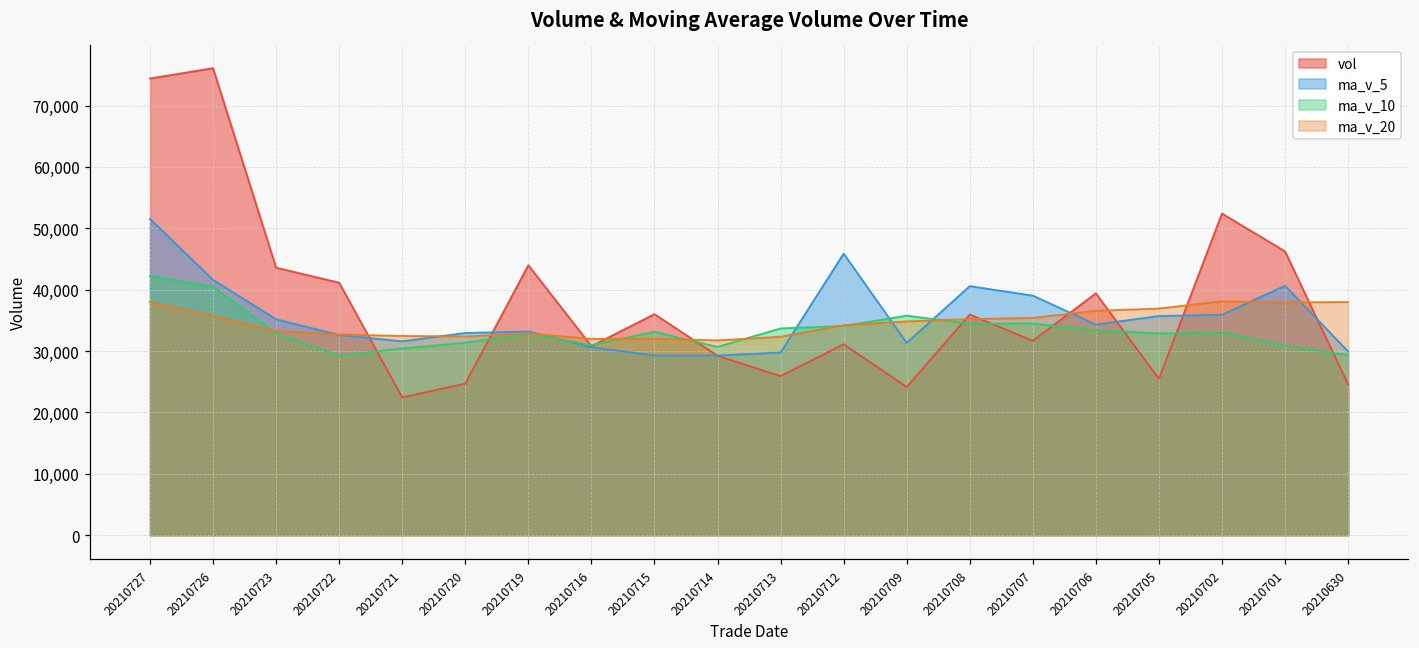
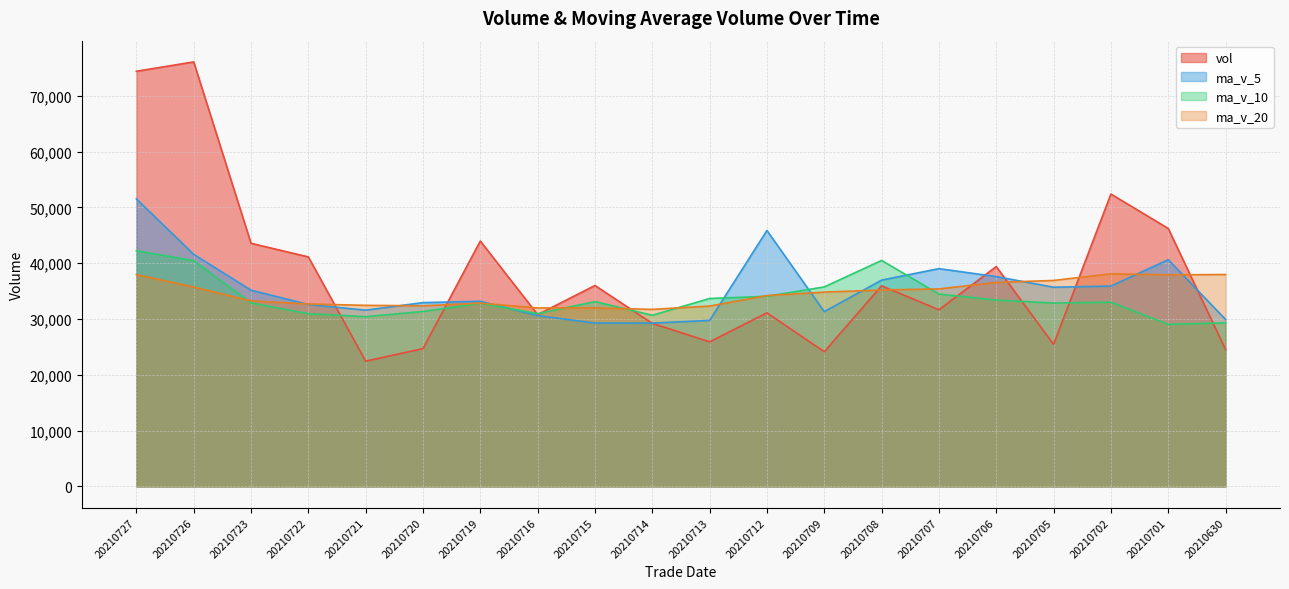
ma_v_10, 20210722: 29,000 -> 31,000
ma_v_5, 20210708: 41,000 -> 37,000
ma_v_10, 20210708: 34,000 -> 40,000
ma_v_5, 20210706: 34,000 -> 38,000
ma_v_10, 20210701: 31,000 -> 29,000
